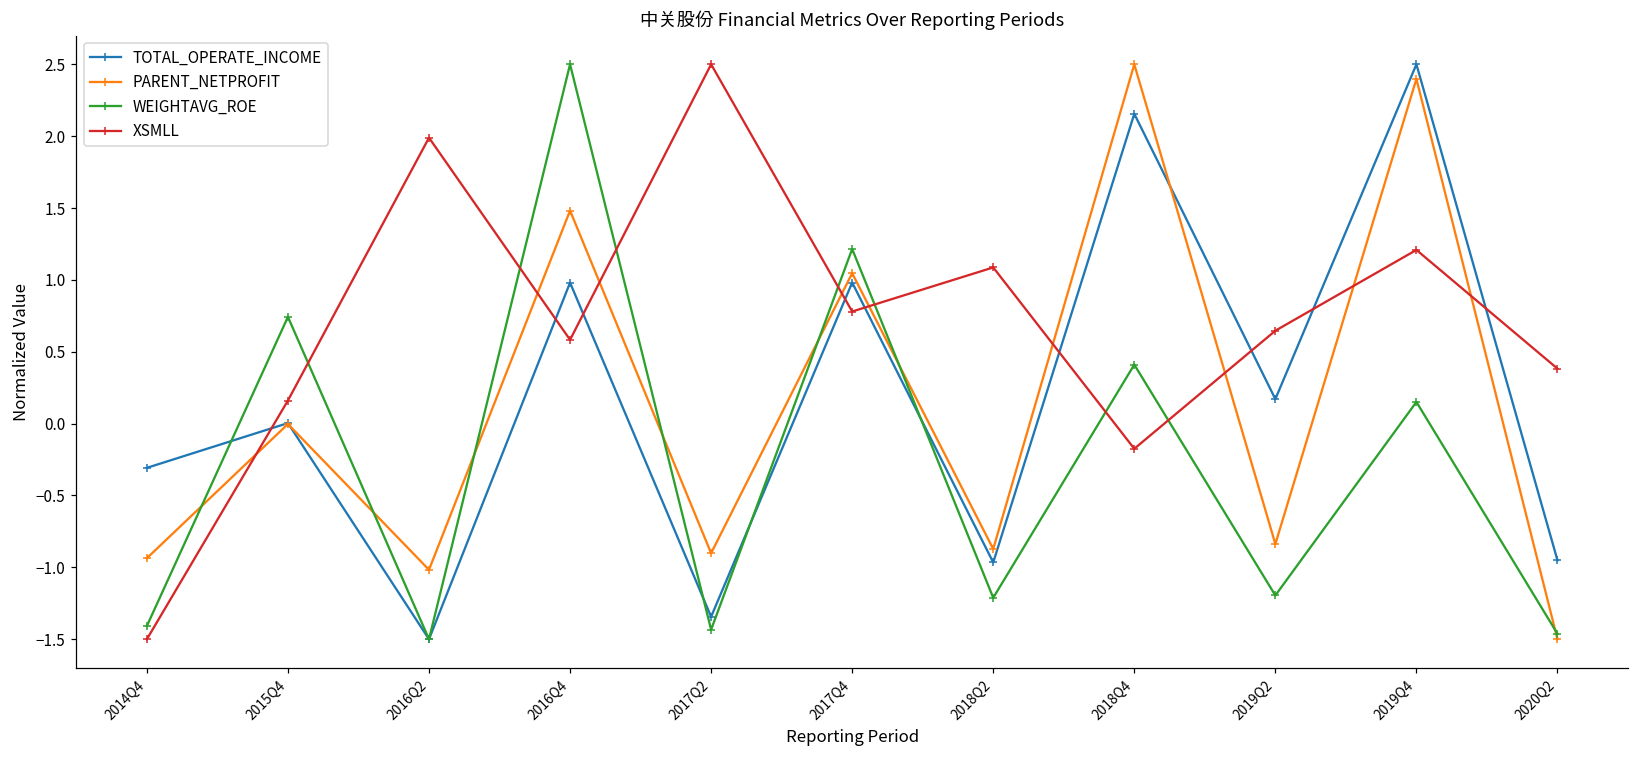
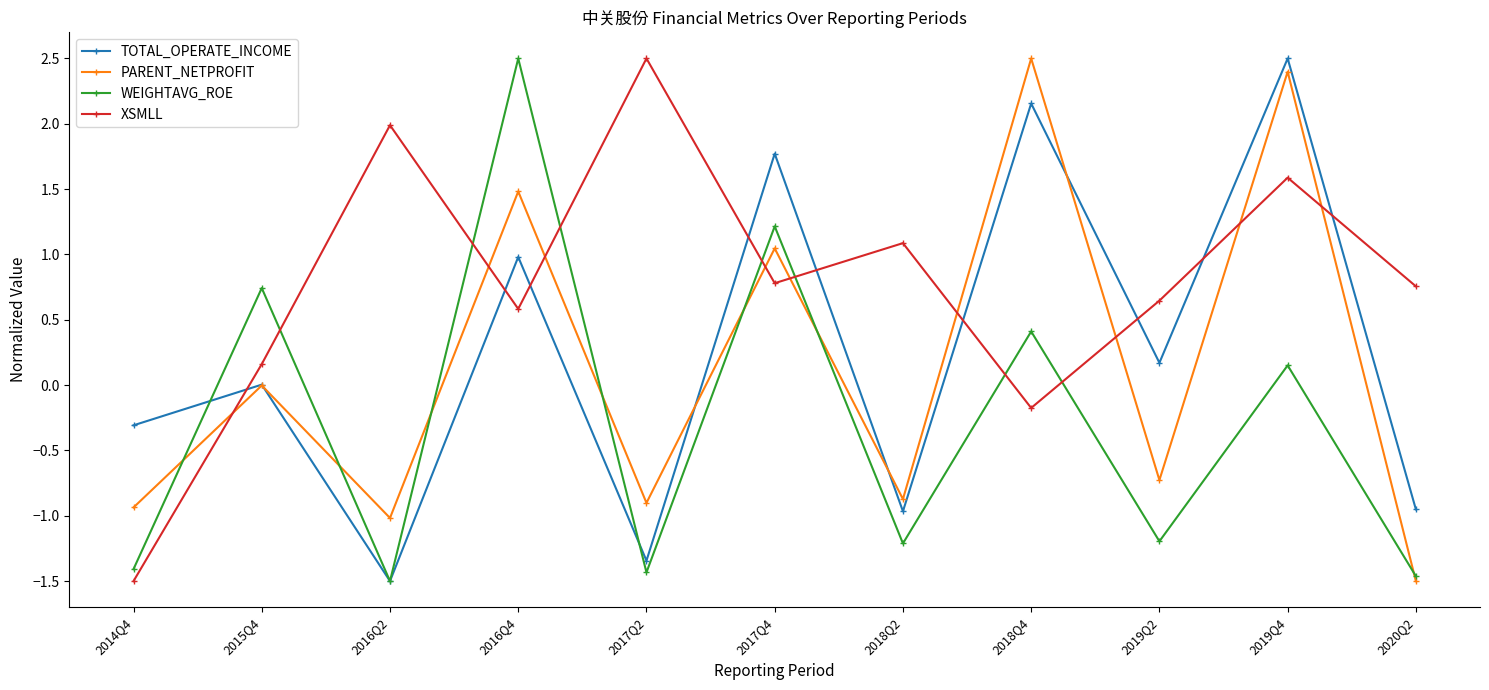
TOTAL_OPERATE_INCOME, 2017Q4: 0.98 -> 1.77
PARENT_NETPROFIT, 2019Q2: -0.84 -> -0.73
XSMLL, 2019Q4: 1.21 -> 1.59
XSMLL, 2020Q2: 0.38 -> 0.76
